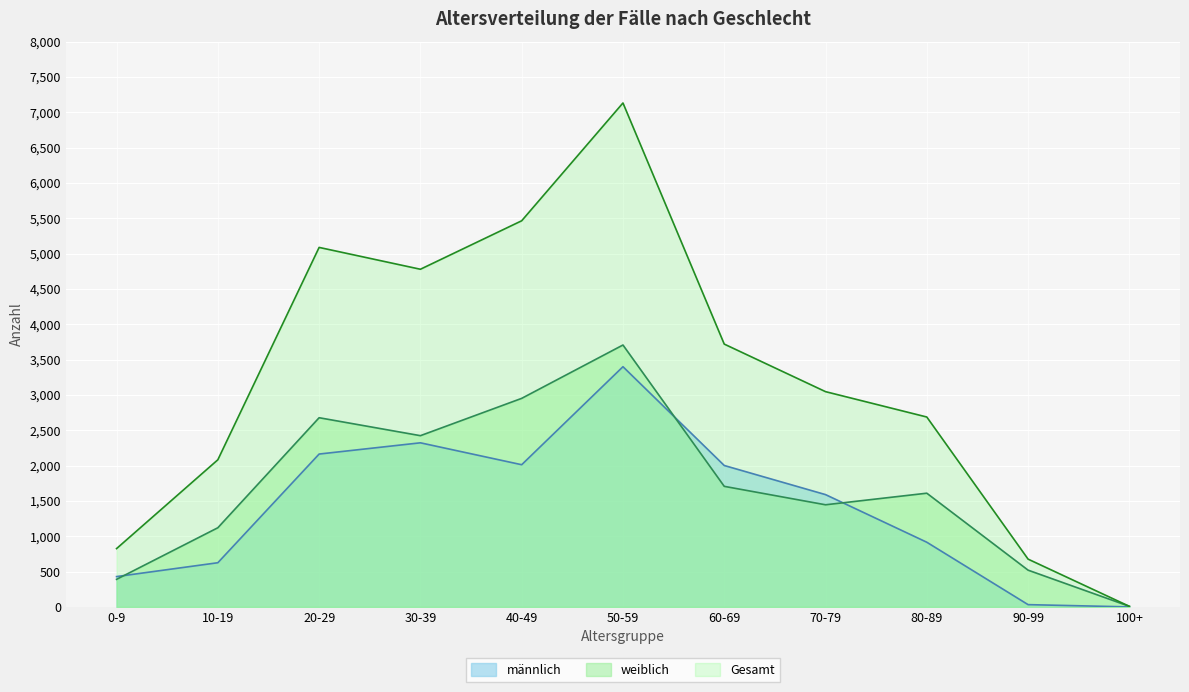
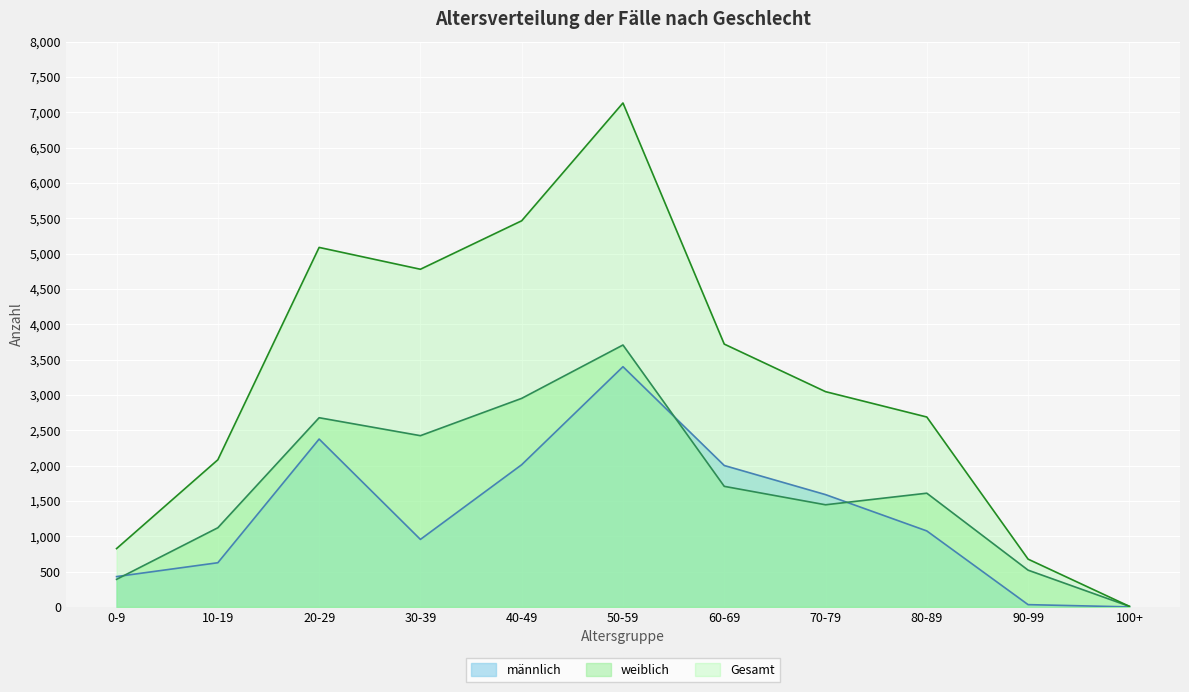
männlich, 20-29: 2,200 -> 2,400
männlich, 30-39: 2,300 -> 1,000
männlich, 80-89: 900 -> 1,100
